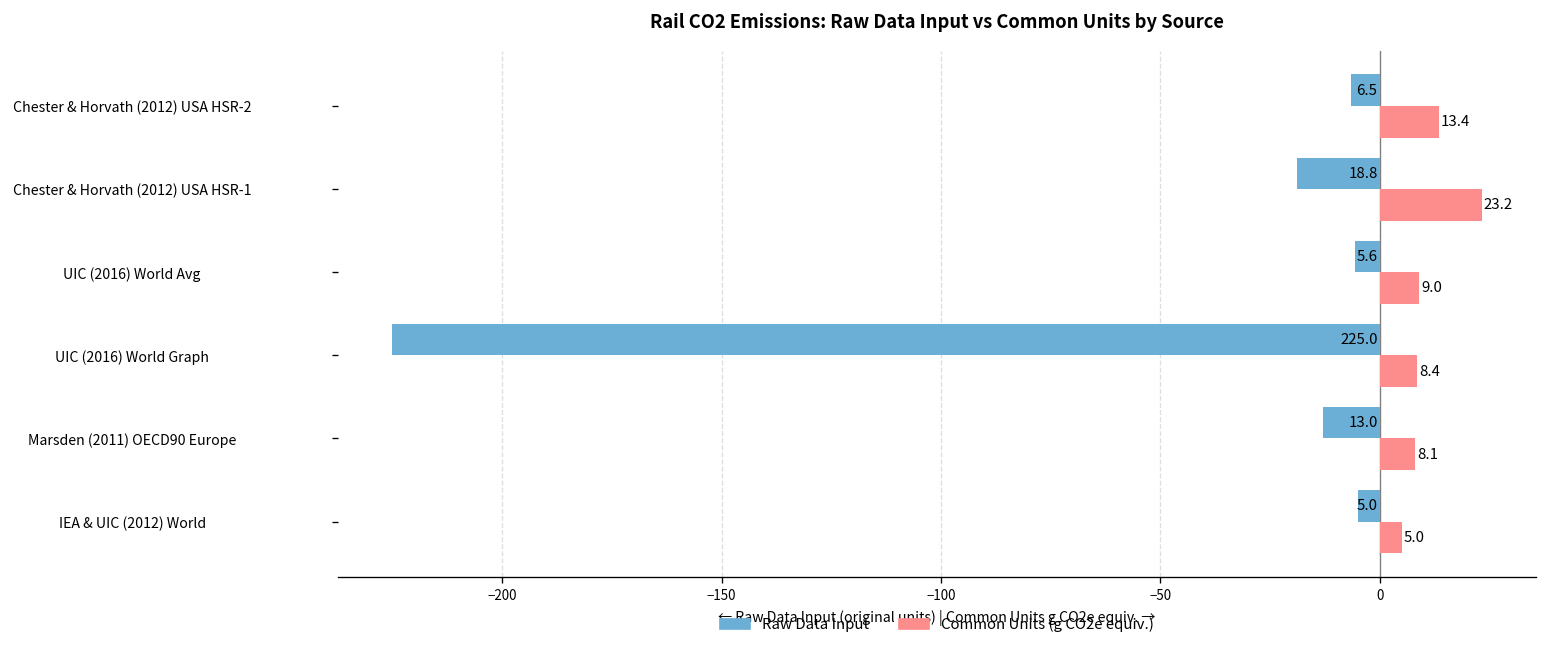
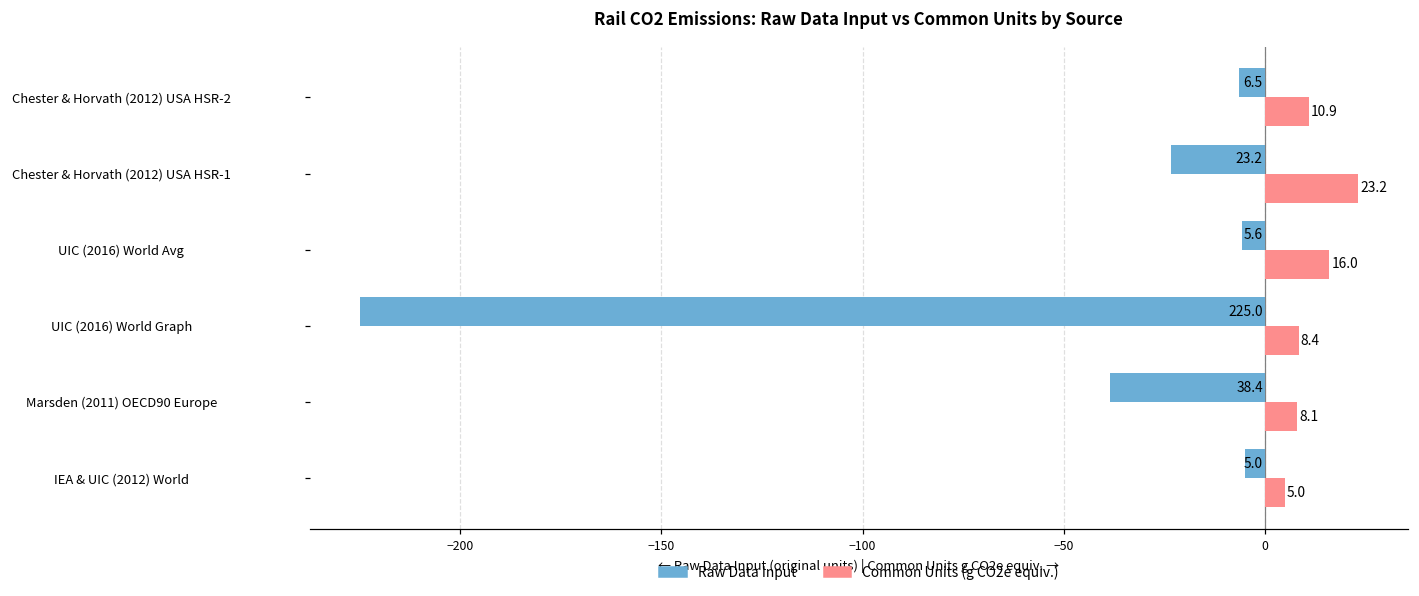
Common Units (g CO2e equiv.), Chester & Horvath (2012) USA HSR-2: 13.4 -> 10.9
Raw Data Input, Chester & Horvath (2012) USA HSR-1: 18.8 -> 23.2
Common Units (g CO2e equiv.), UIC (2016) World Avg: 9.0 -> 16.0
Raw Data Input, Marsden (2011) OECD90 Europe: 13.0 -> 38.4
